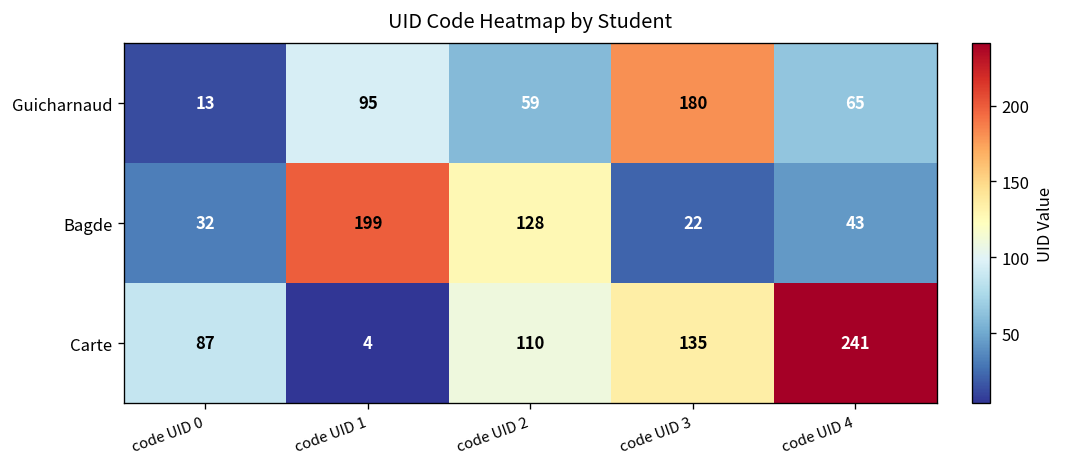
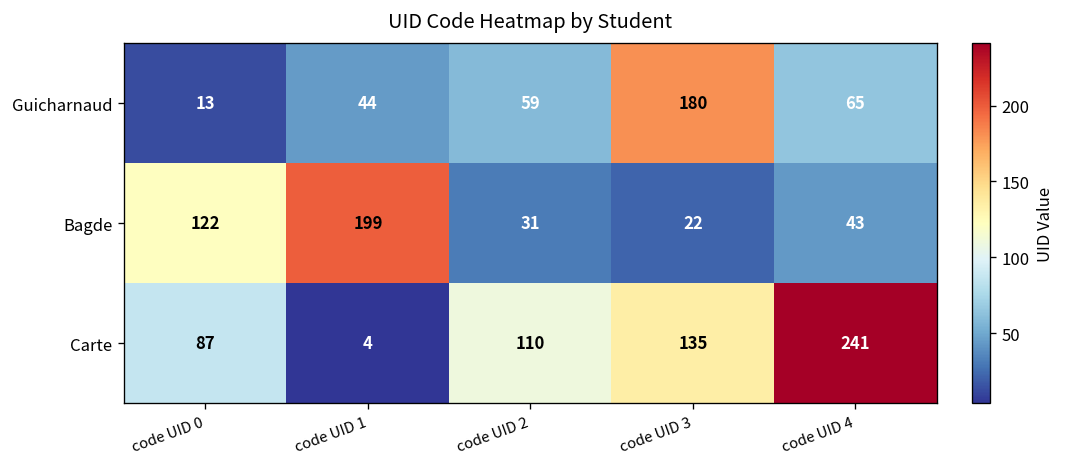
Guicharnaud, code UID 1: 95 -> 44
Bagde, code UID 0: 32 -> 122
Bagde, code UID 2: 128 -> 31
